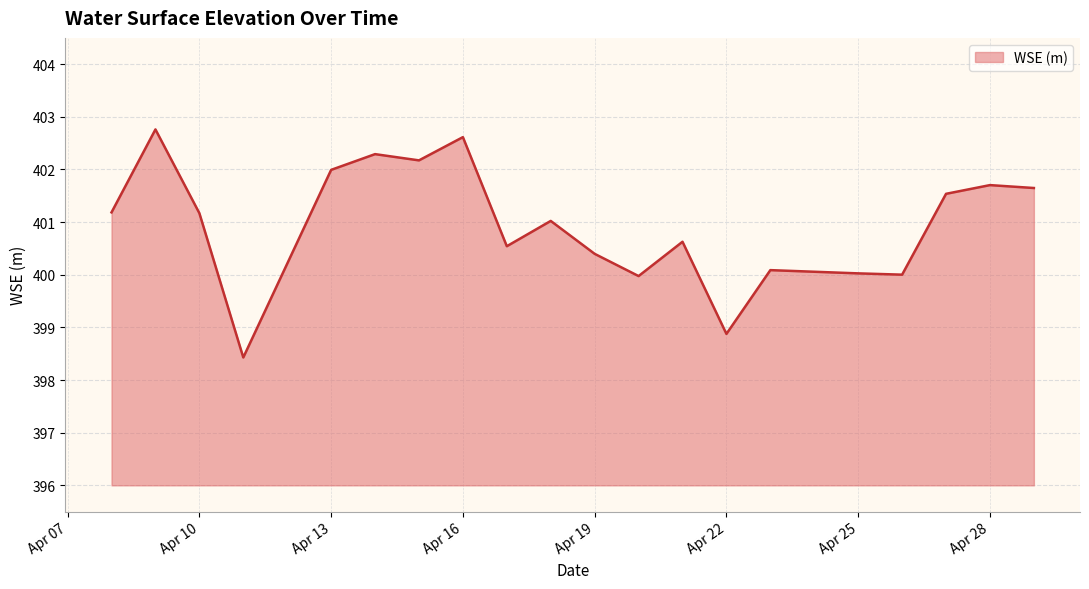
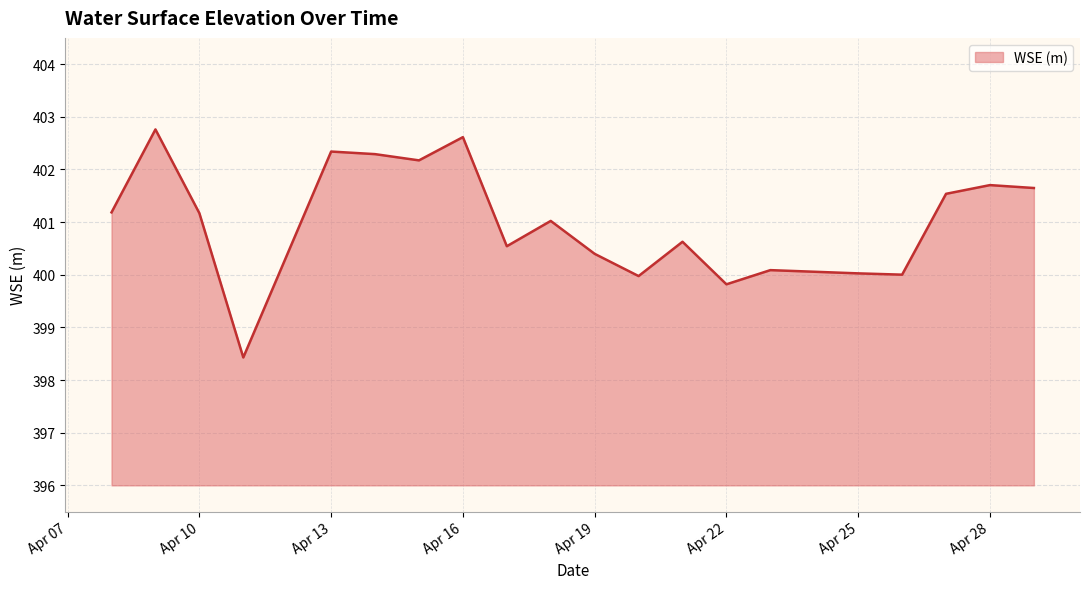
Apr 13: 402.0 -> 402.3
Apr 22: 398.9 -> 399.8
